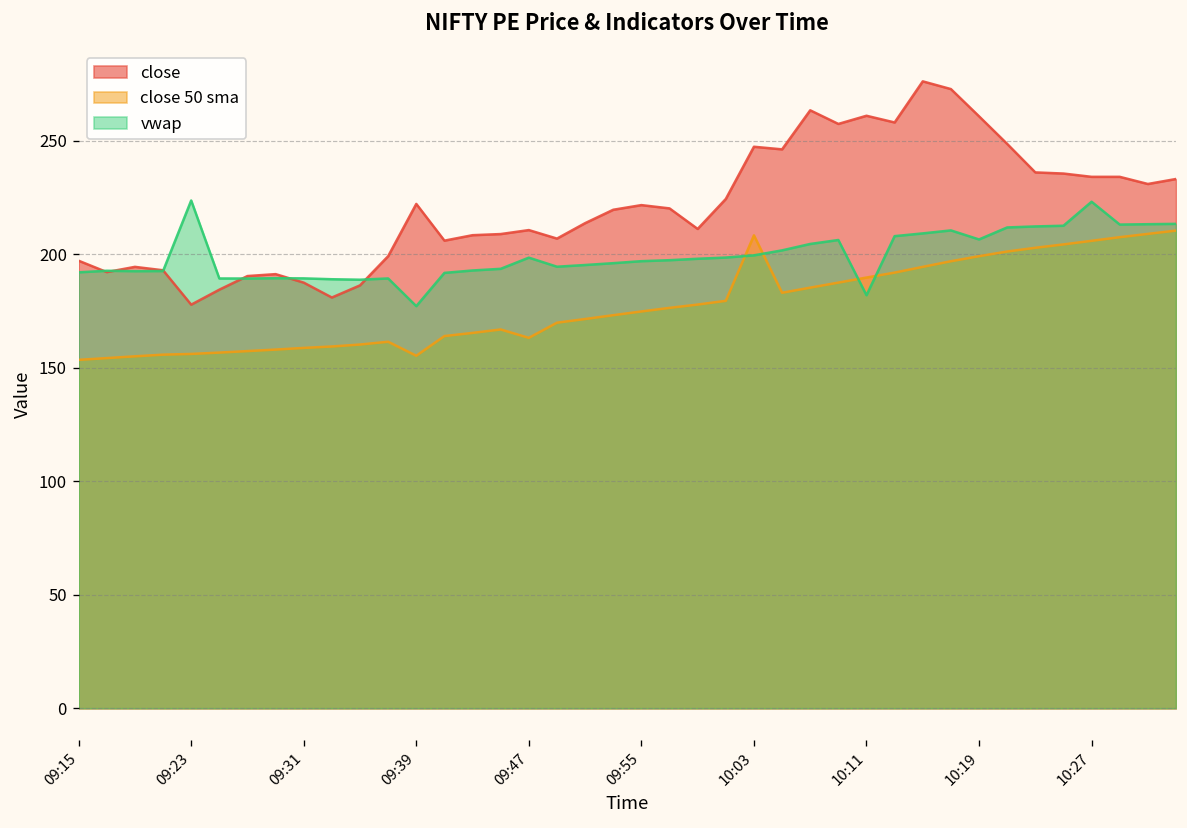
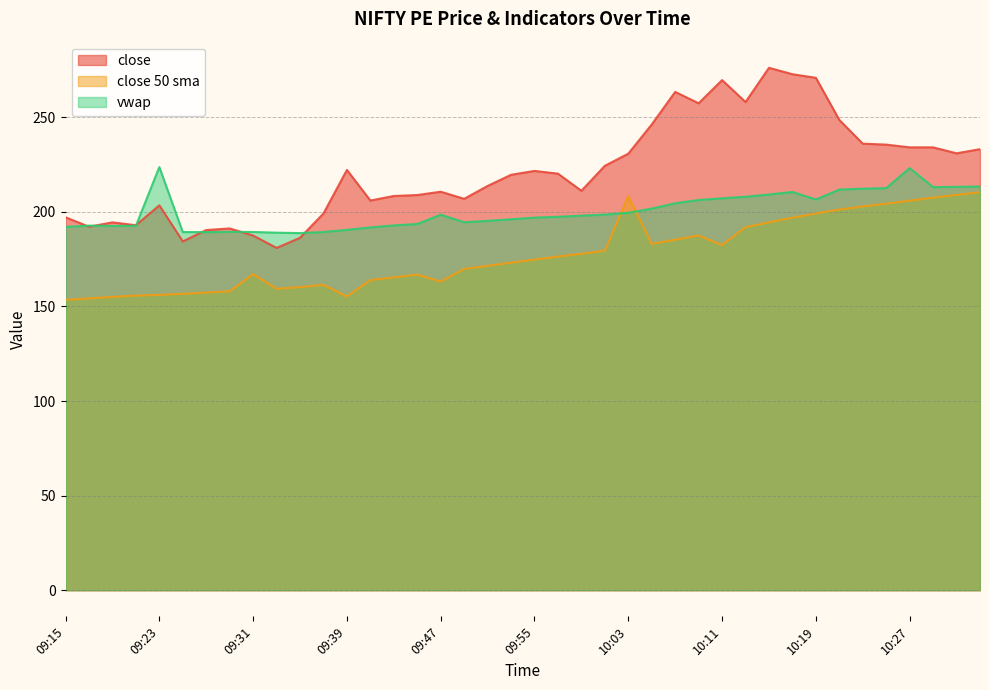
close, 09:23: 178 -> 203
close 50 sma, 09:31: 159 -> 167
vwap, 09:39: 177 -> 190
close, 10:03: 247 -> 231
close, 10:11: 261 -> 270
close 50 sma, 10:11: 190 -> 182
vwap, 10:11: 182 -> 207
close, 10:19: 261 -> 271
